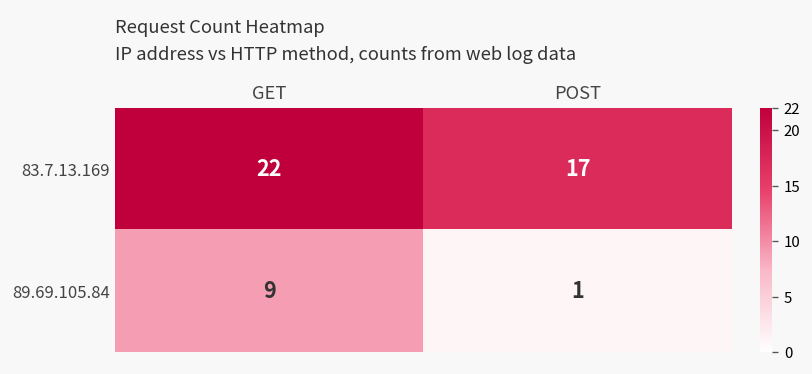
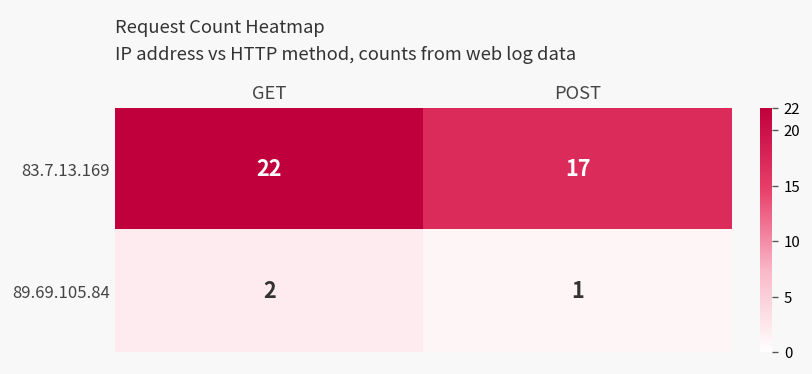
89.69.105.84, GET: 9 -> 2
